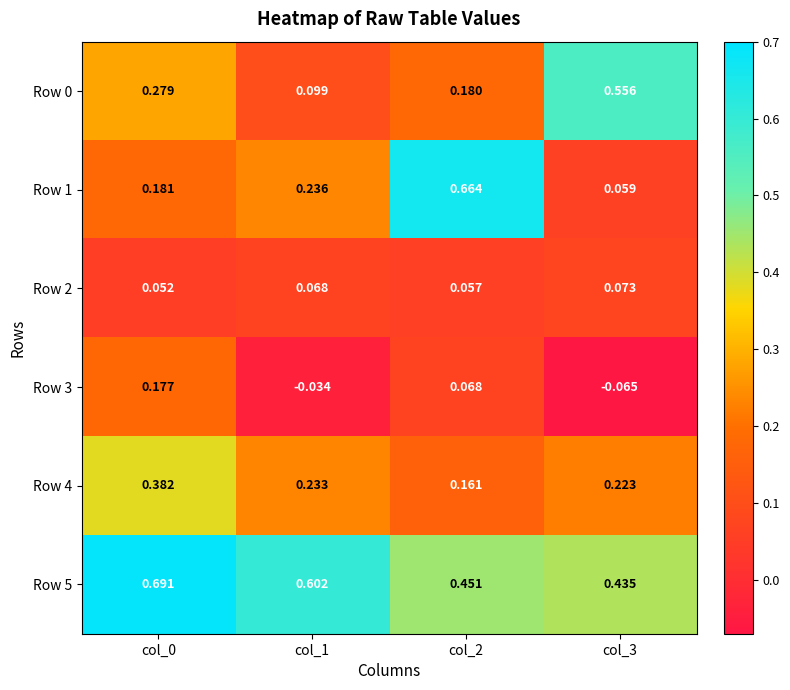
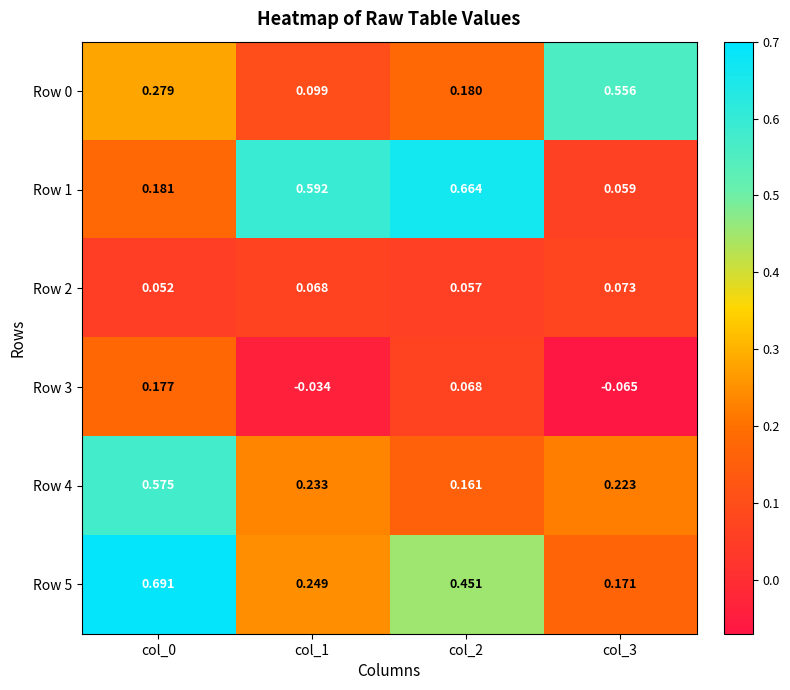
Row 1, col_1: 0.236 -> 0.592
Row 4, col_0: 0.382 -> 0.575
Row 5, col_1: 0.602 -> 0.249
Row 5, col_3: 0.435 -> 0.171
